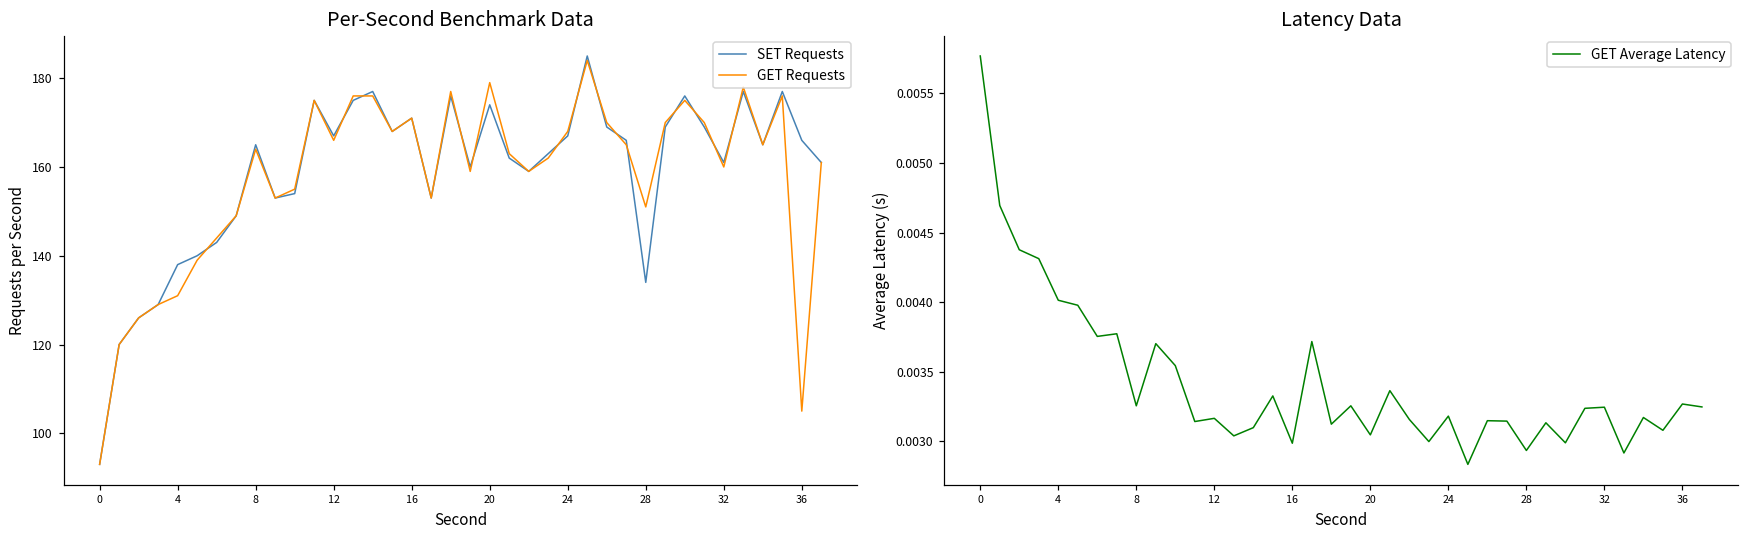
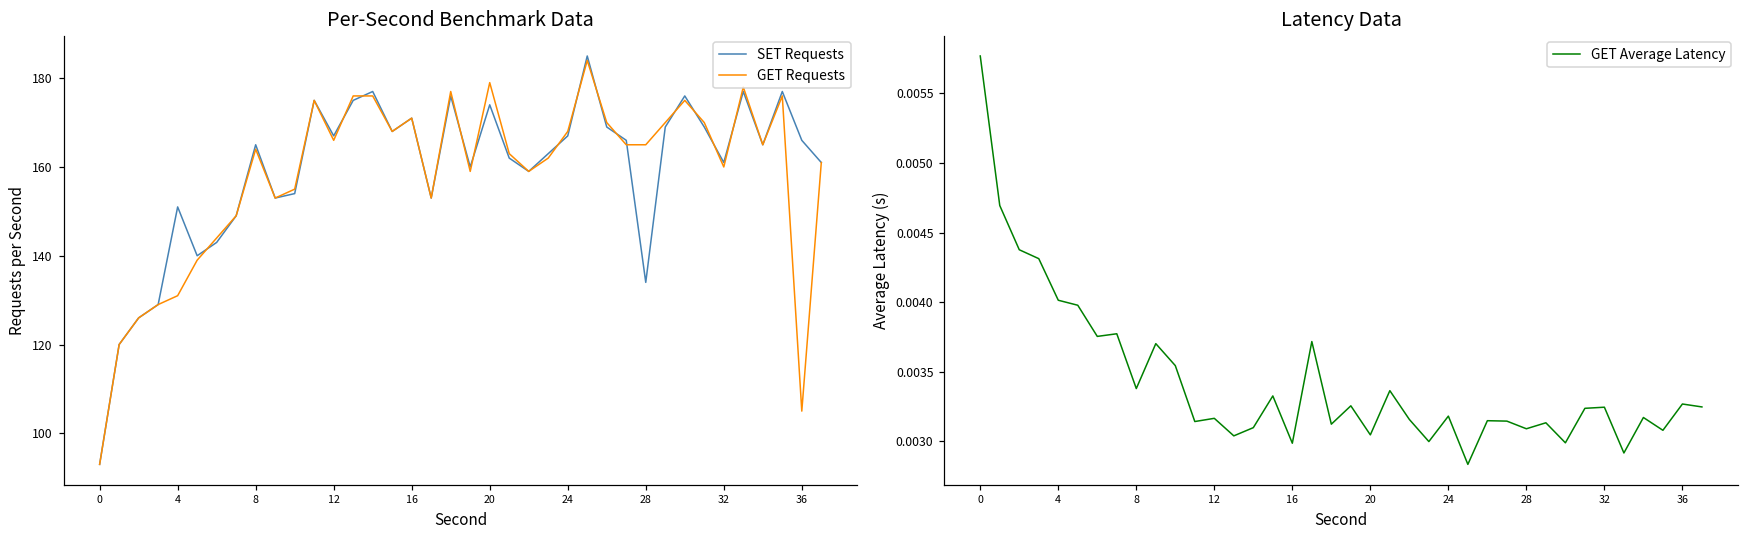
Per-Second Benchmark Data, SET Requests, 4: 138 -> 151
Per-Second Benchmark Data, GET Requests, 28: 151 -> 165
Latency Data, 8: 0.00325 -> 0.00338
Latency Data, 28: 0.00293 -> 0.00309
